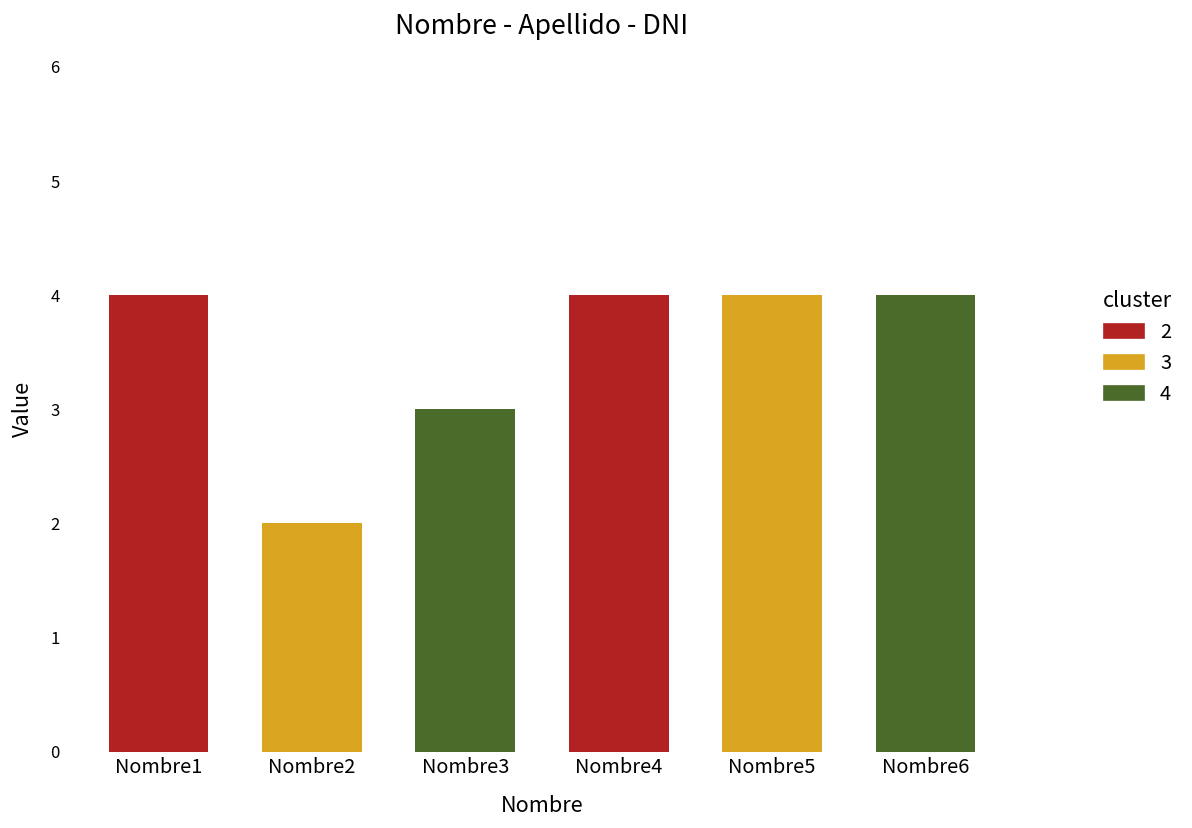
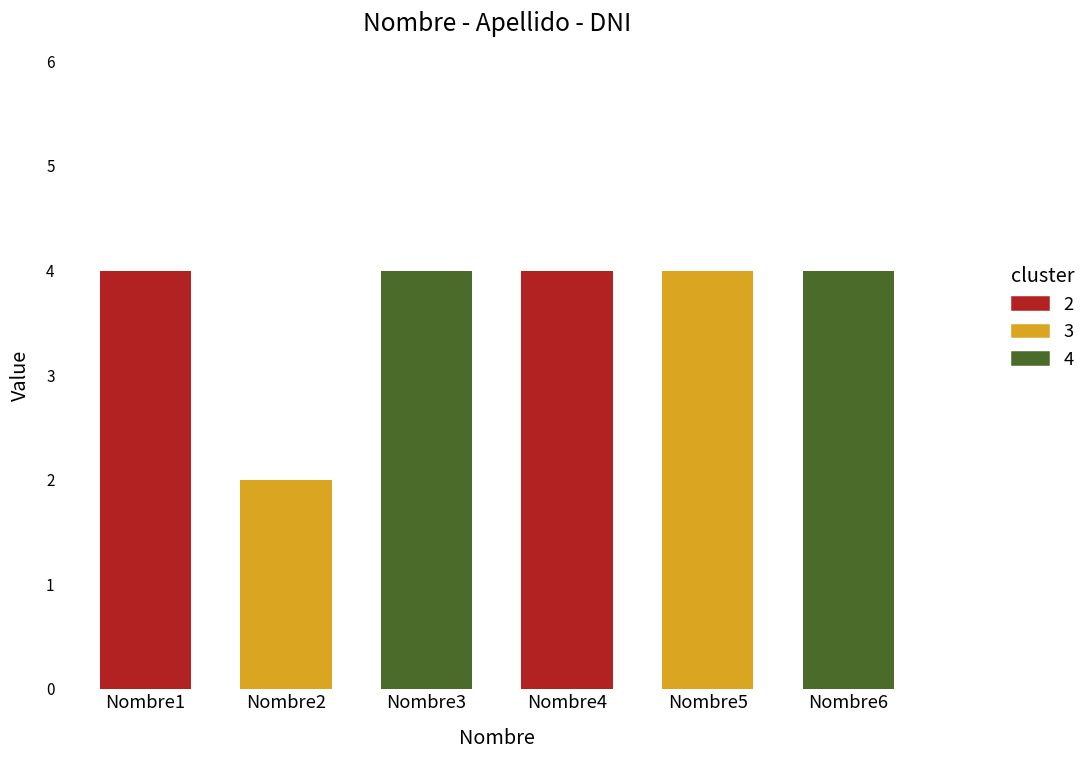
Nombre3: 3 -> 4
